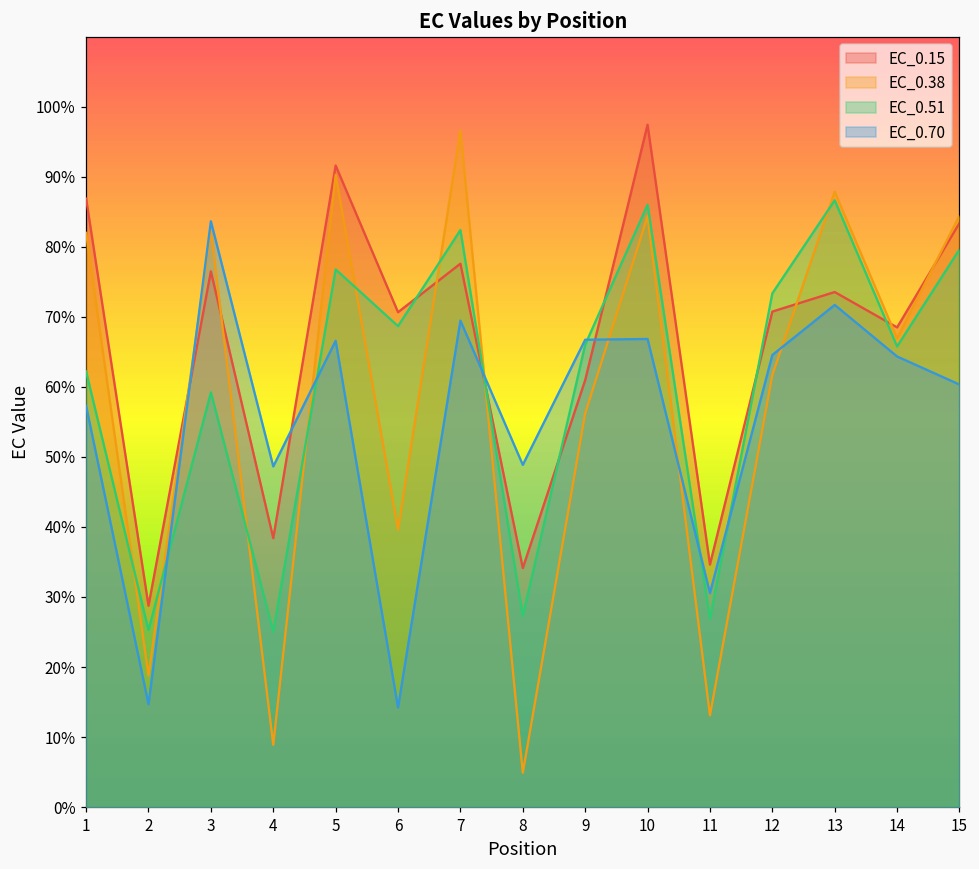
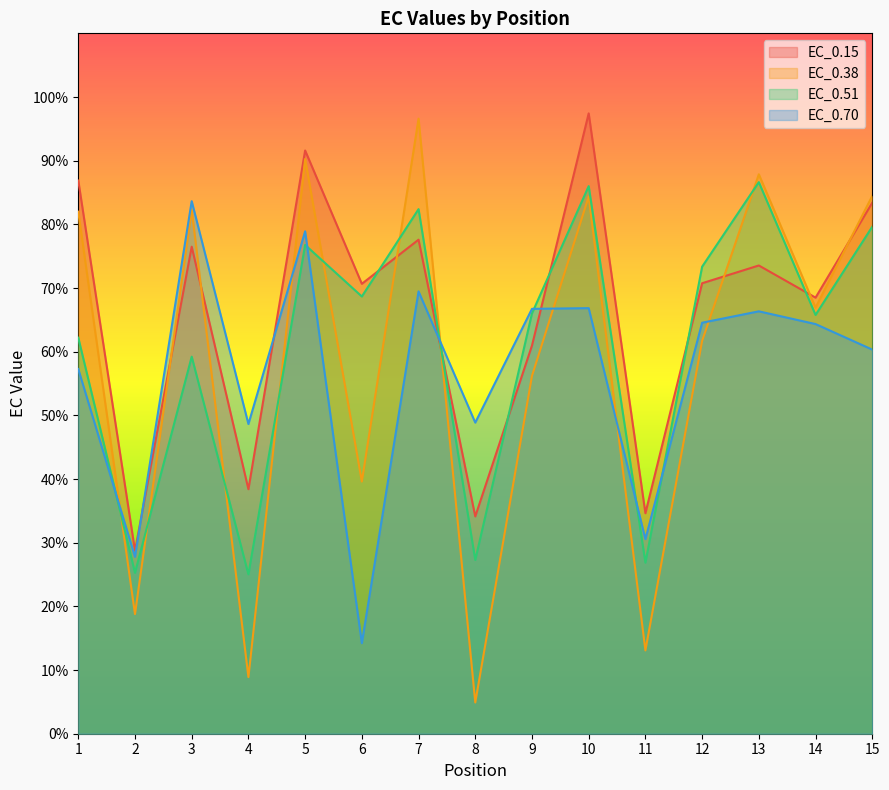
EC_0.70, 2: 15% -> 28%
EC_0.70, 5: 67% -> 79%
EC_0.70, 13: 72% -> 66%
